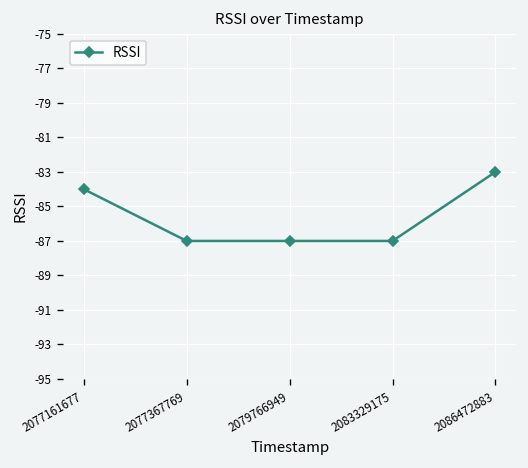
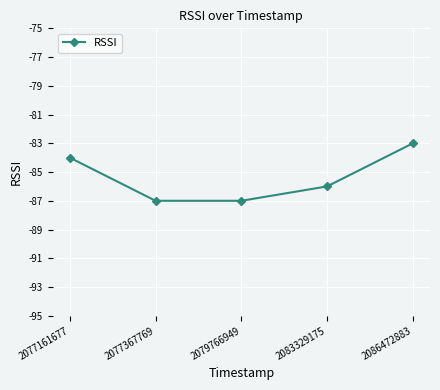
2083329175: -87 -> -86
